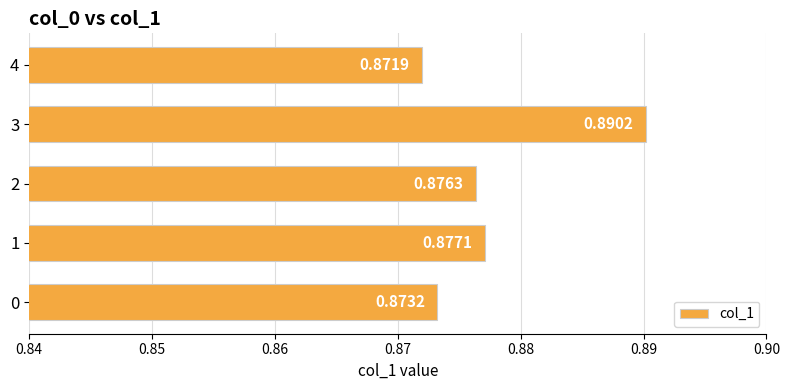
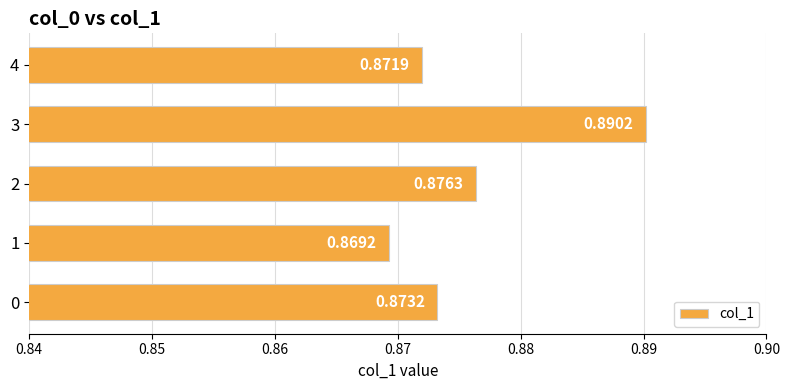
1: 0.8771 -> 0.8692
